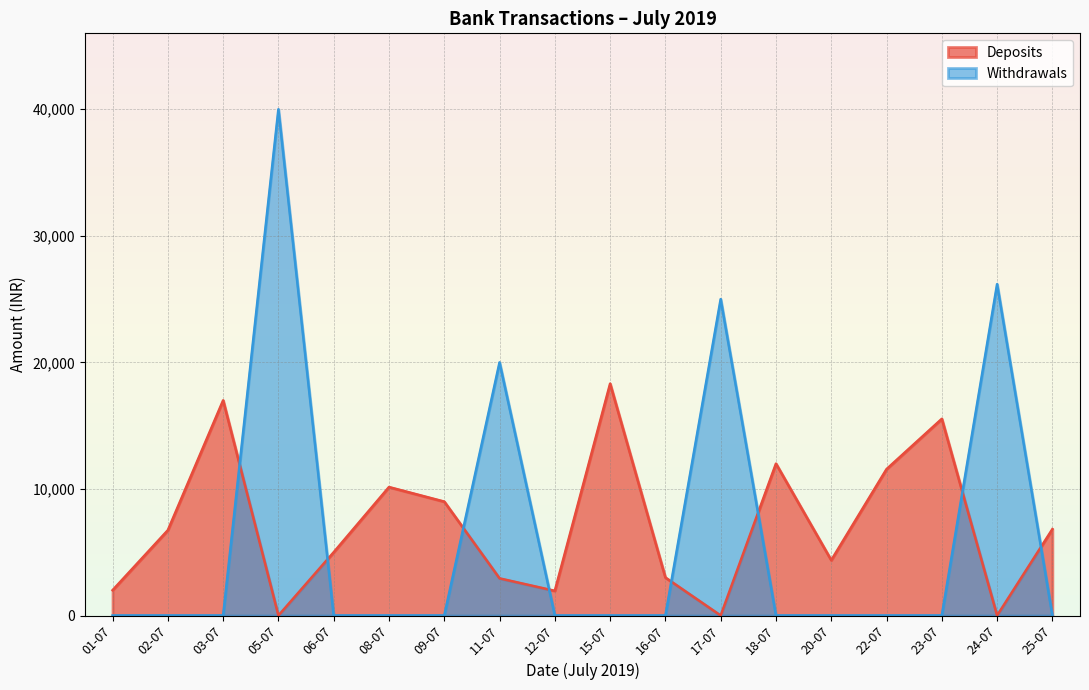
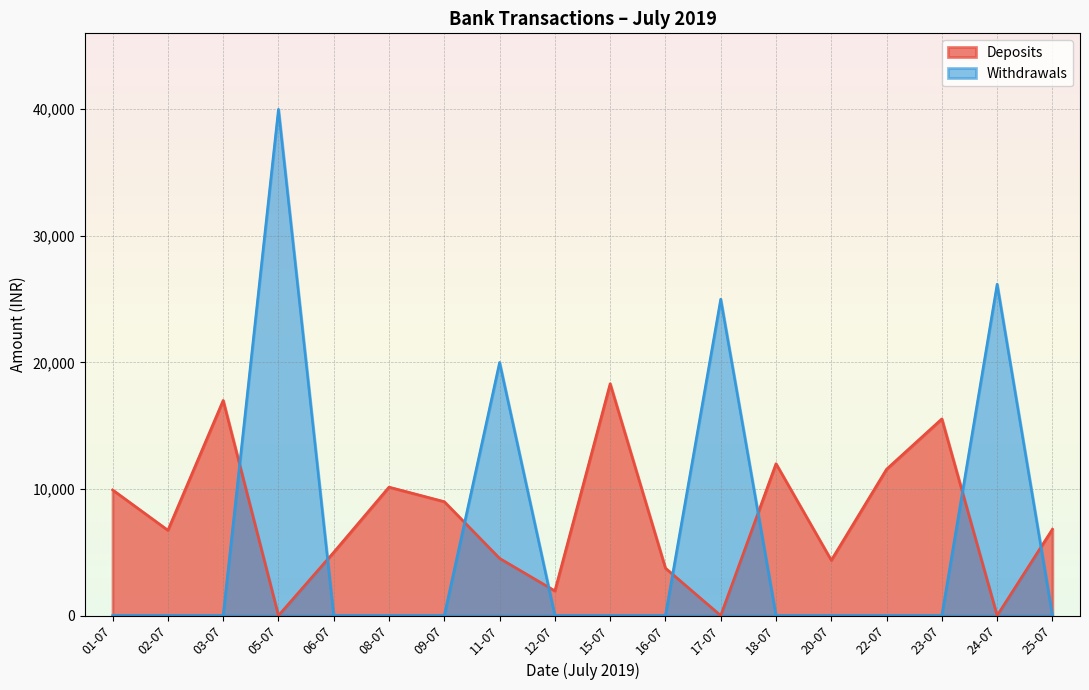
Deposits, 01-07: 2,000 -> 9,900
Deposits, 11-07: 2,900 -> 4,500
Deposits, 16-07: 3,000 -> 3,700
